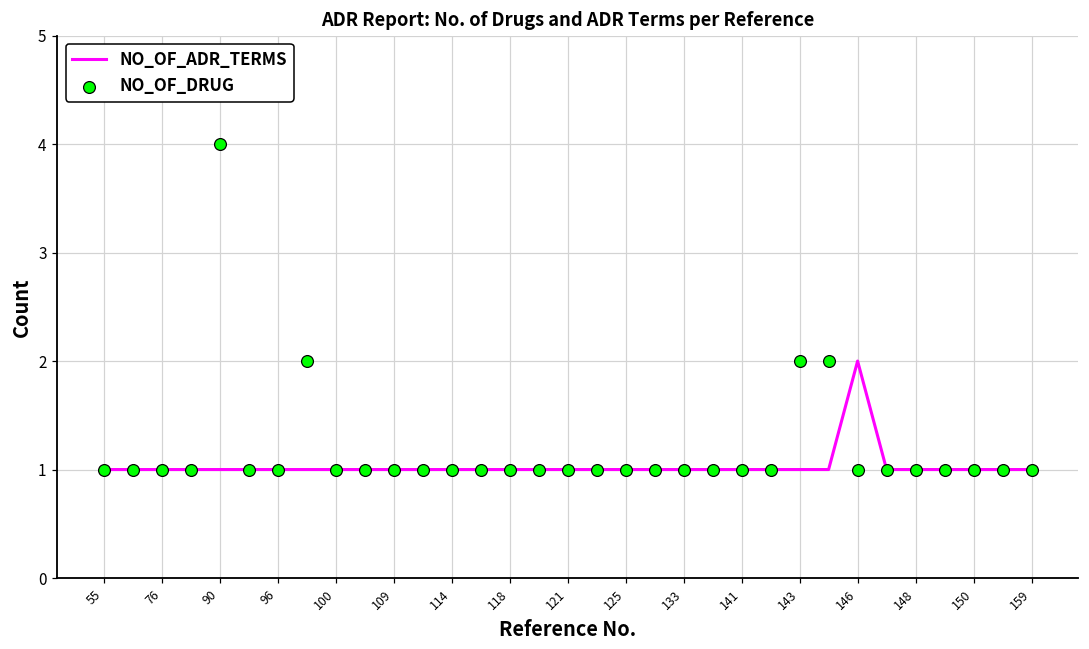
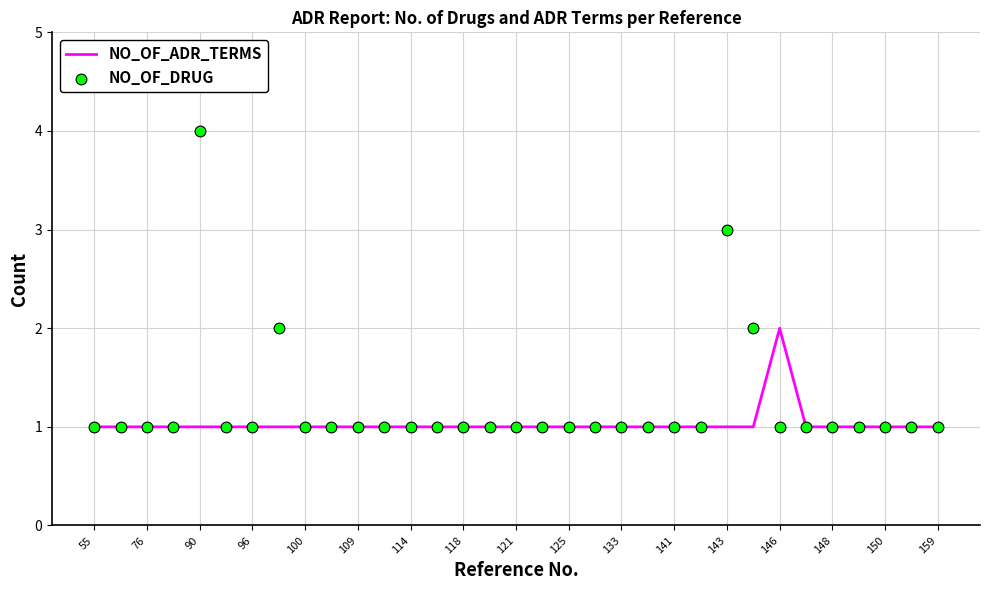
NO_OF_DRUG, 143: 2 -> 3
